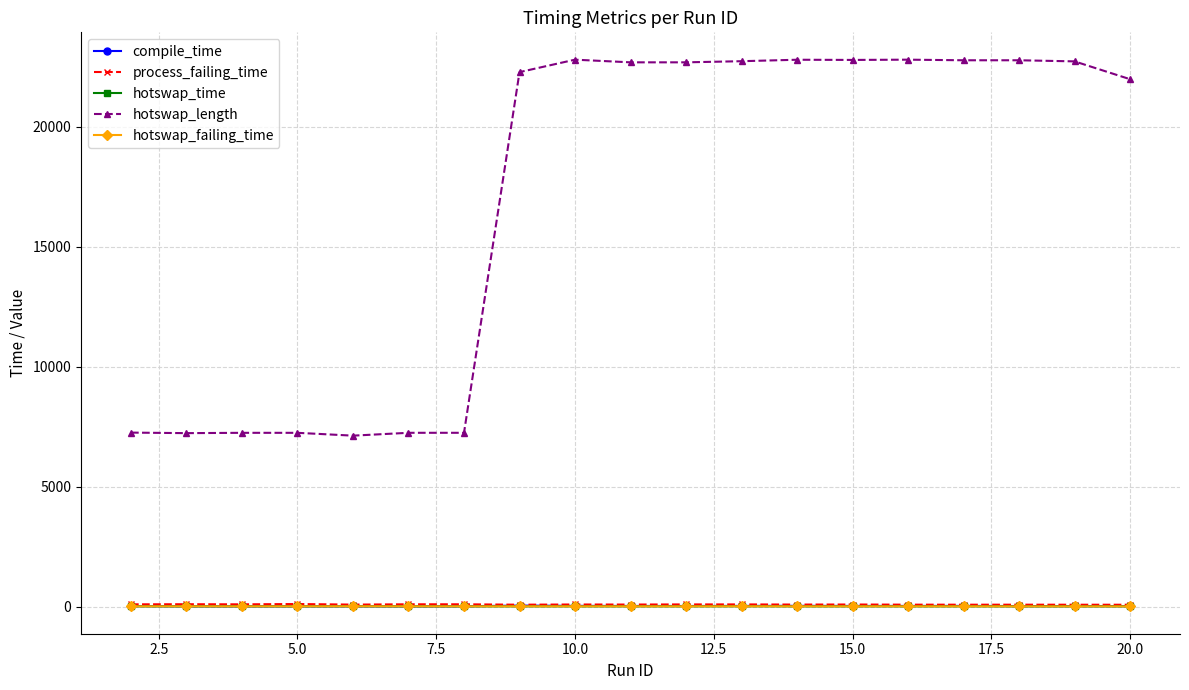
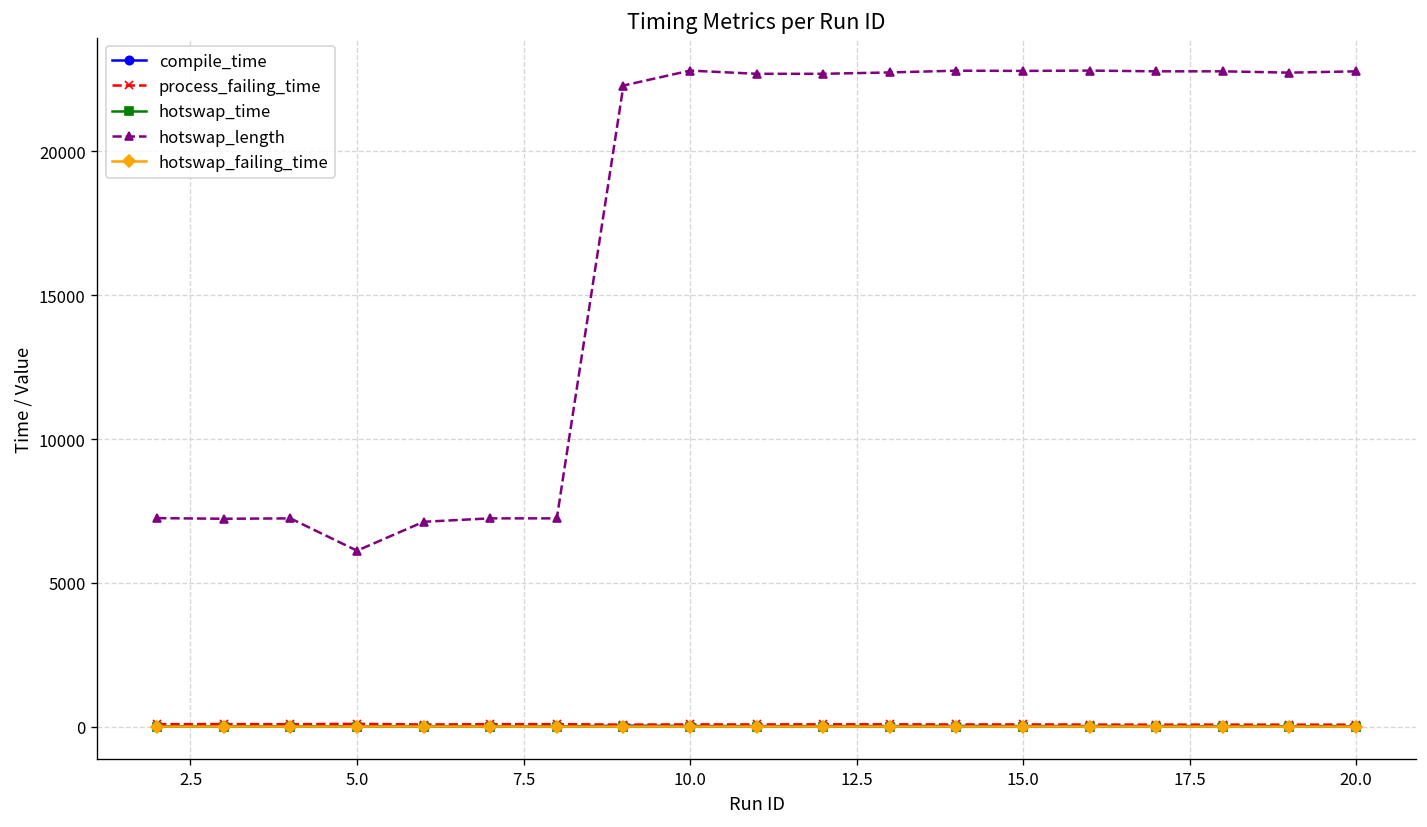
hotswap_length, 5.0: 7200 -> 6100
hotswap_length, 20.0: 22000 -> 22800
